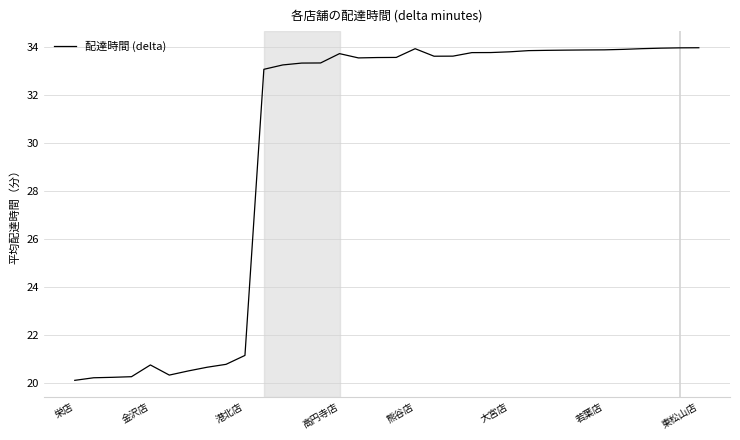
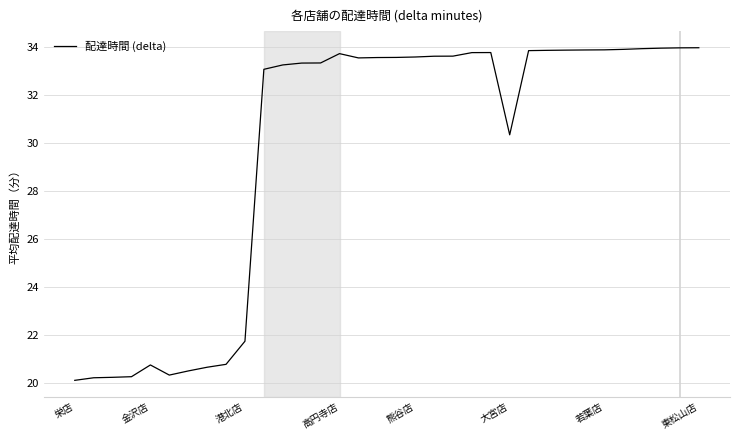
港北店: 21.2 -> 21.8
熊谷店: 33.9 -> 33.6
大宮店: 33.8 -> 30.3
